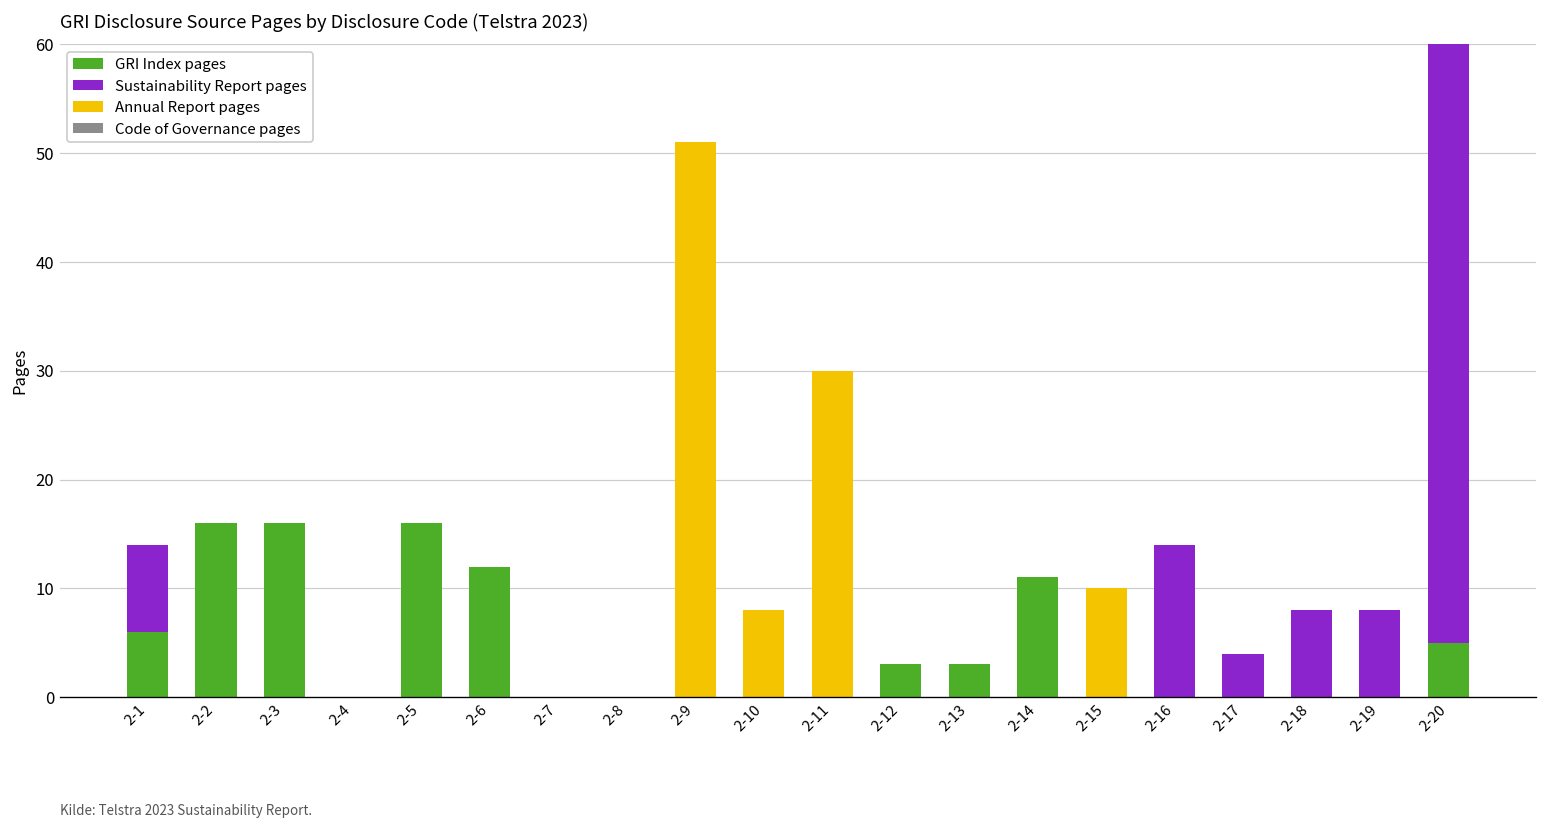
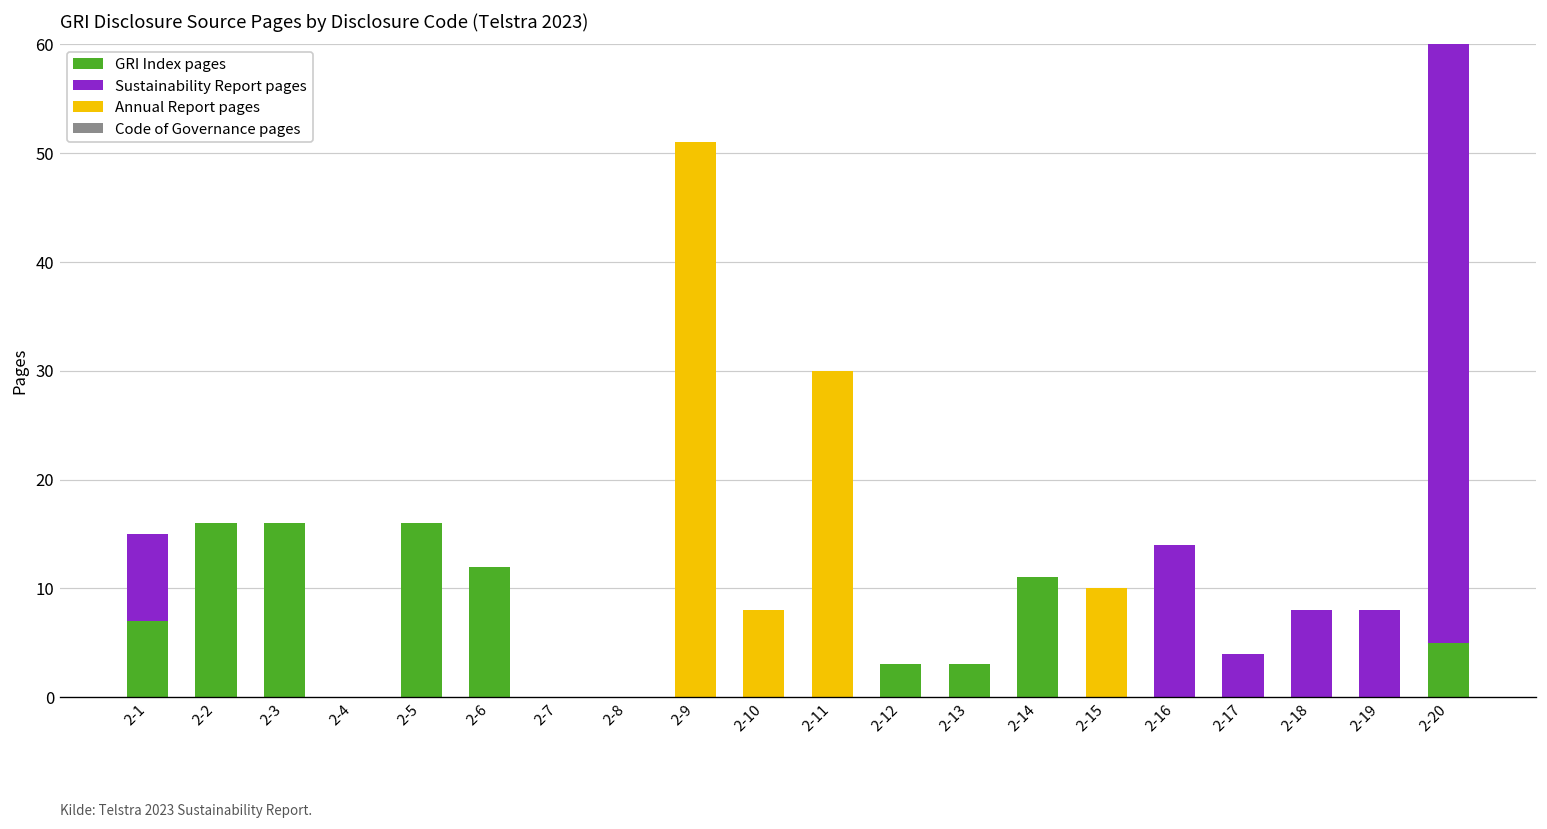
GRI Index pages, 2-1: 6 -> 7
